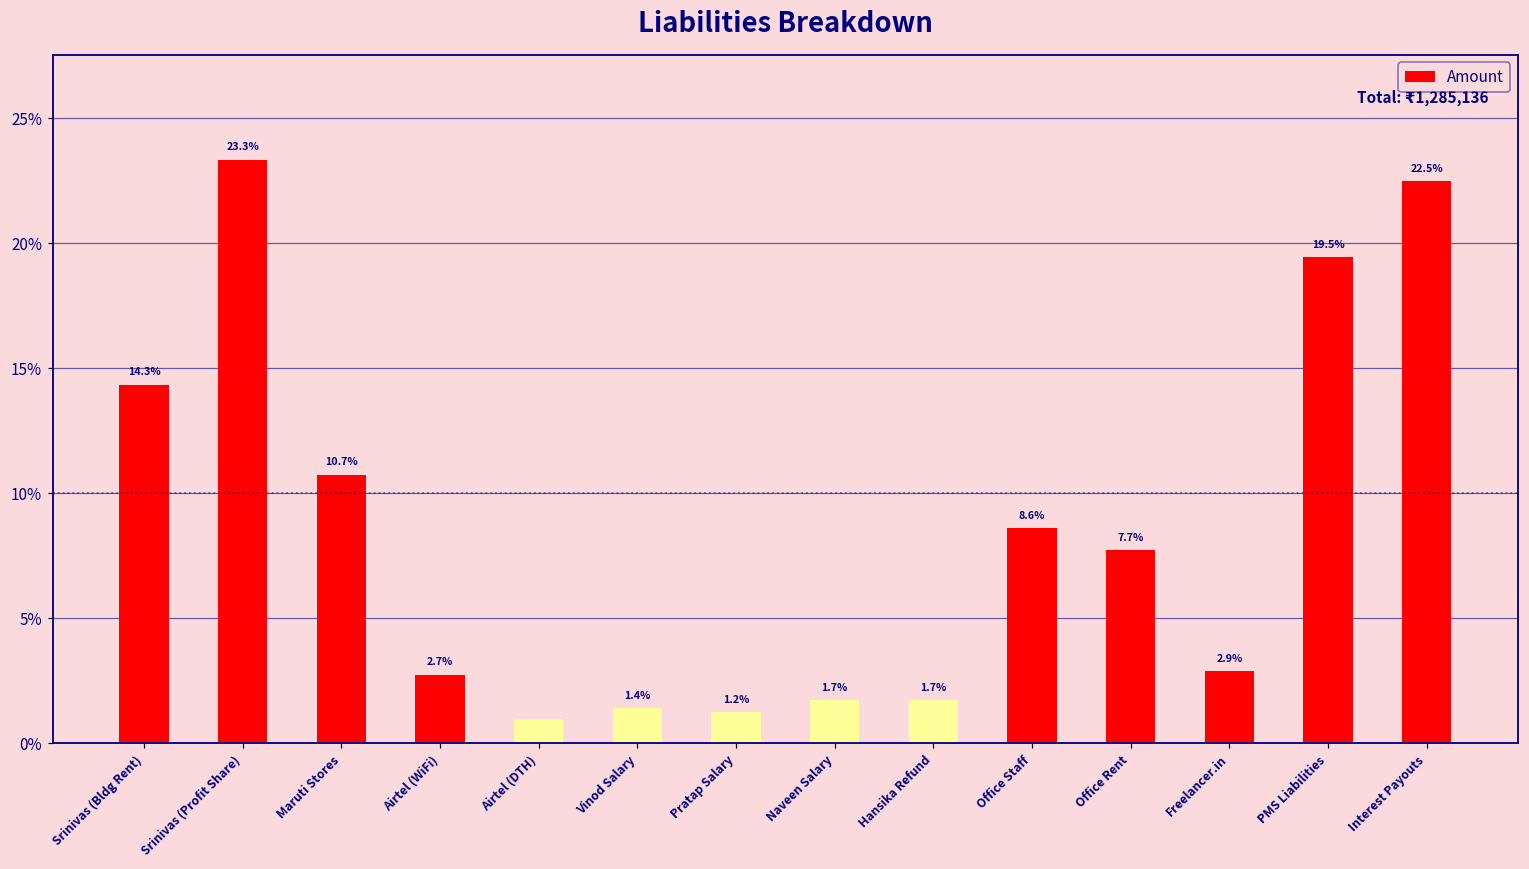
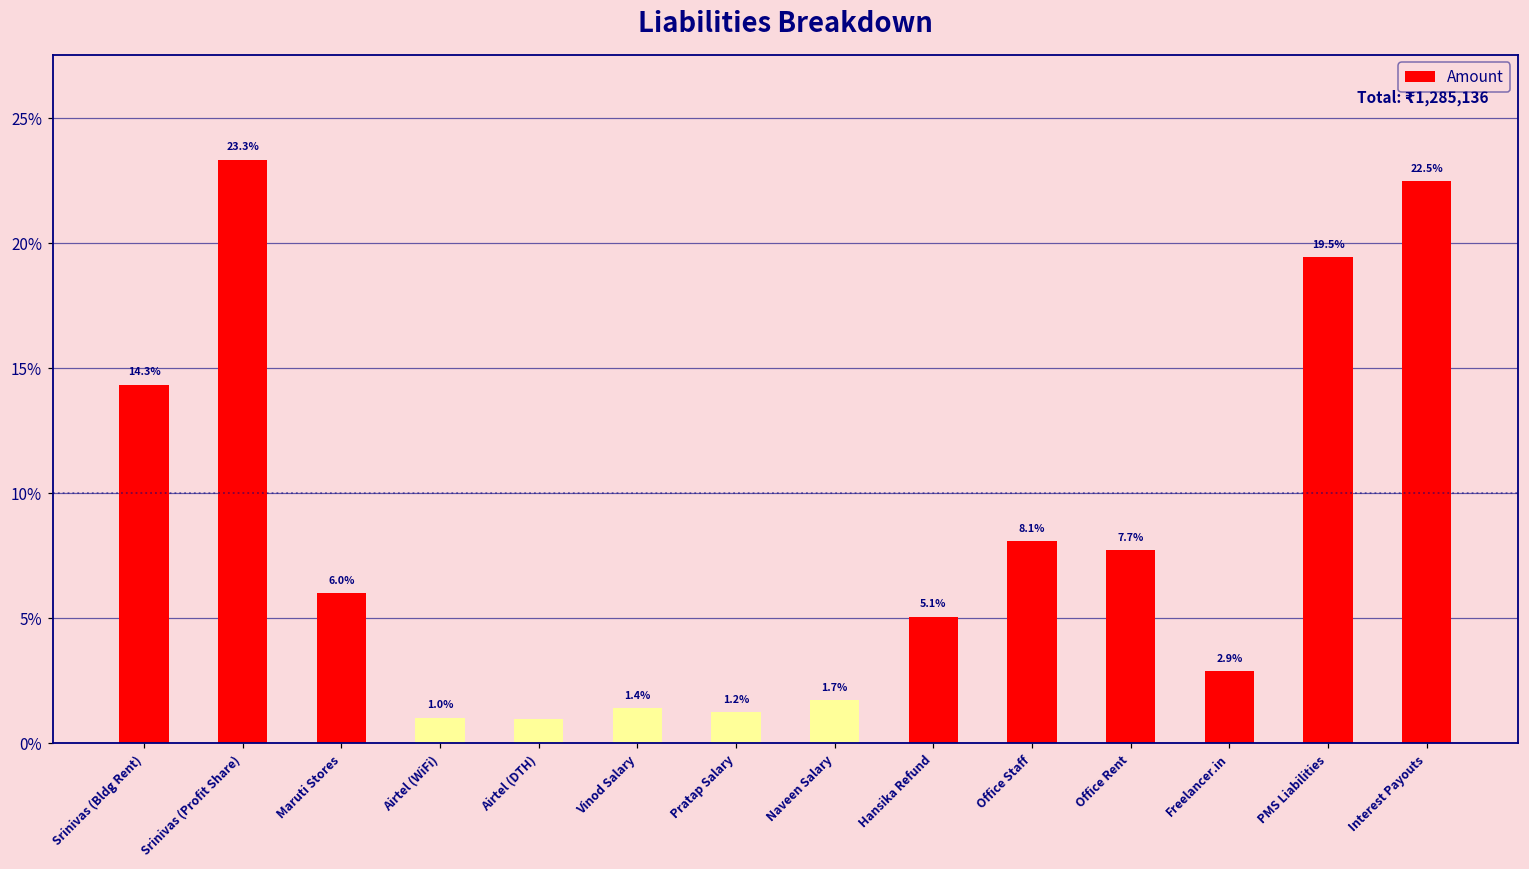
Maruti Stores: 10.7% -> 6.0%
Airtel (WiFi): 2.7% -> 1.0%
Hansika Refund: 1.7% -> 5.1%
Office Staff: 8.6% -> 8.1%
